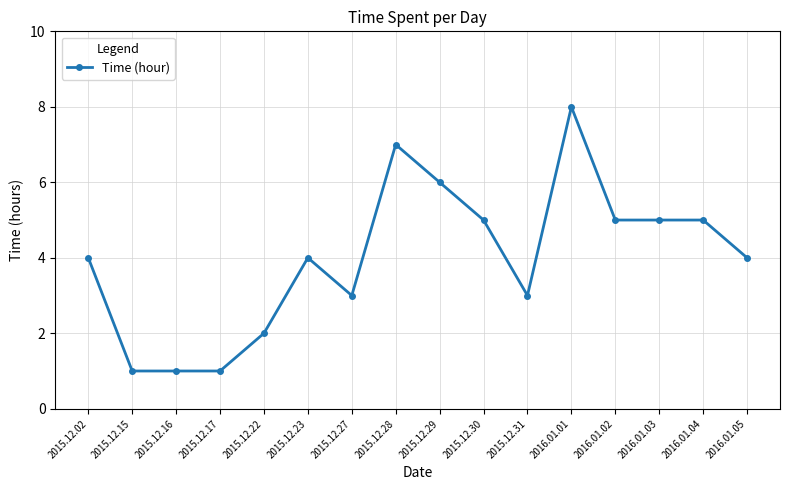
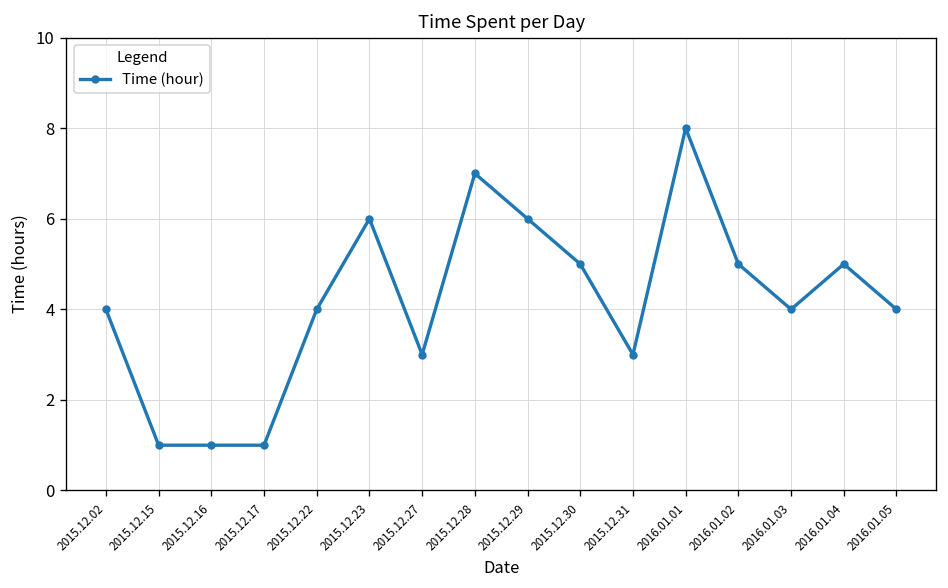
2015.12.22: 2 -> 4
2015.12.23: 4 -> 6
2016.01.03: 5 -> 4
